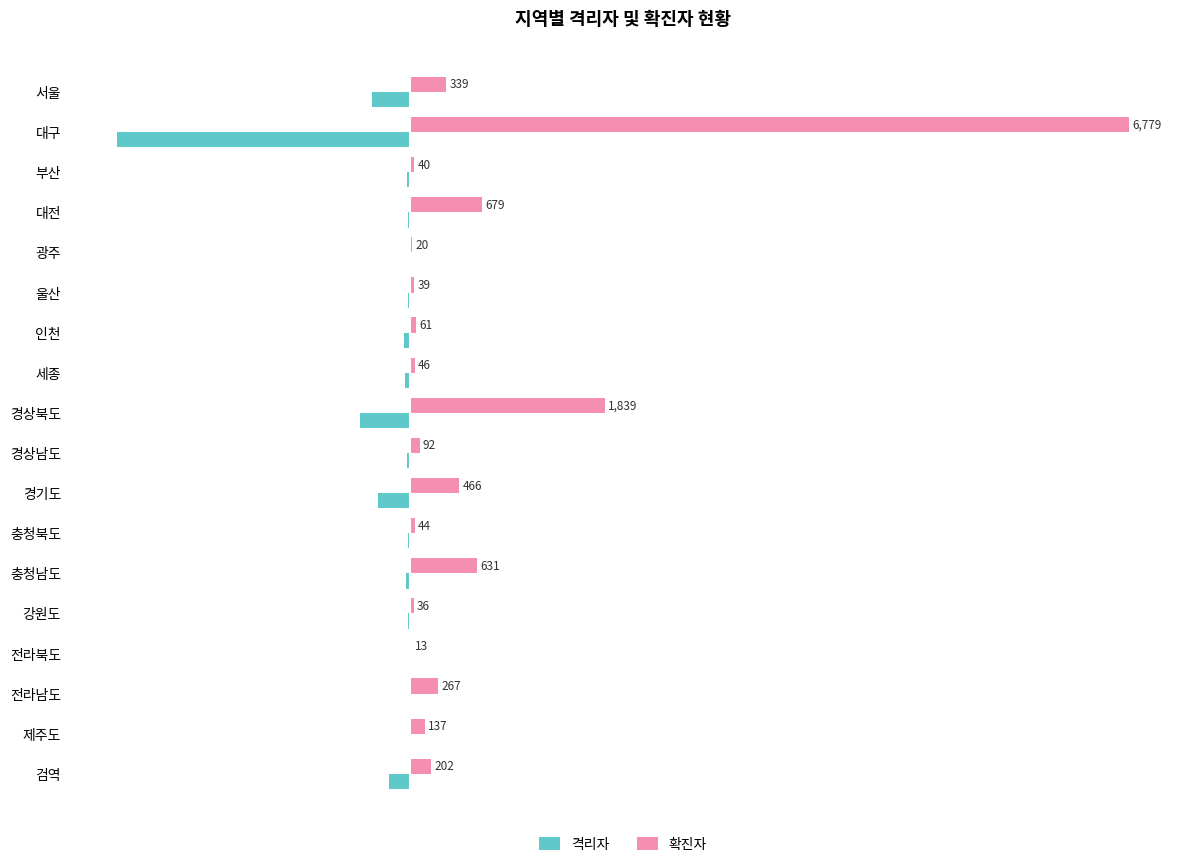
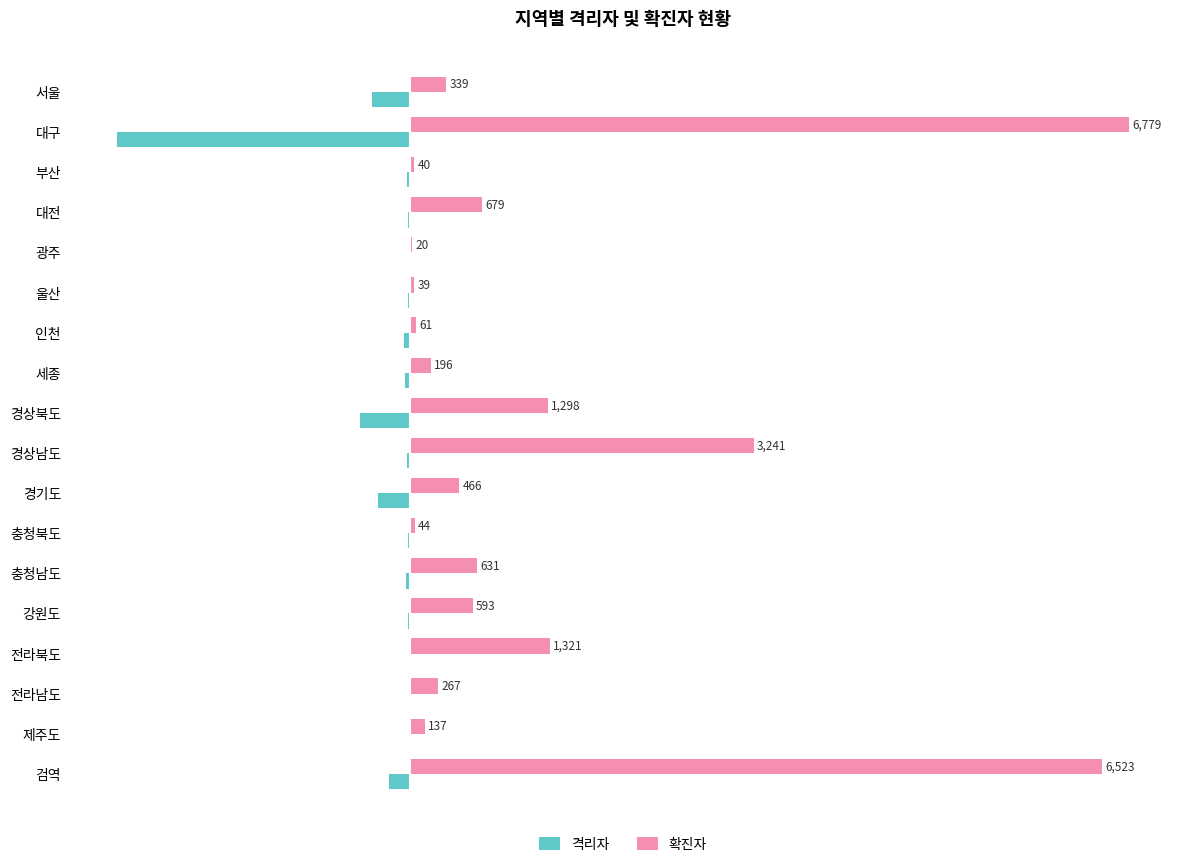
확진자, 세종: 46 -> 196
확진자, 경상북도: 1,839 -> 1,298
확진자, 경상남도: 92 -> 3,241
확진자, 강원도: 36 -> 593
확진자, 전라북도: 13 -> 1,321
확진자, 검역: 202 -> 6,523
